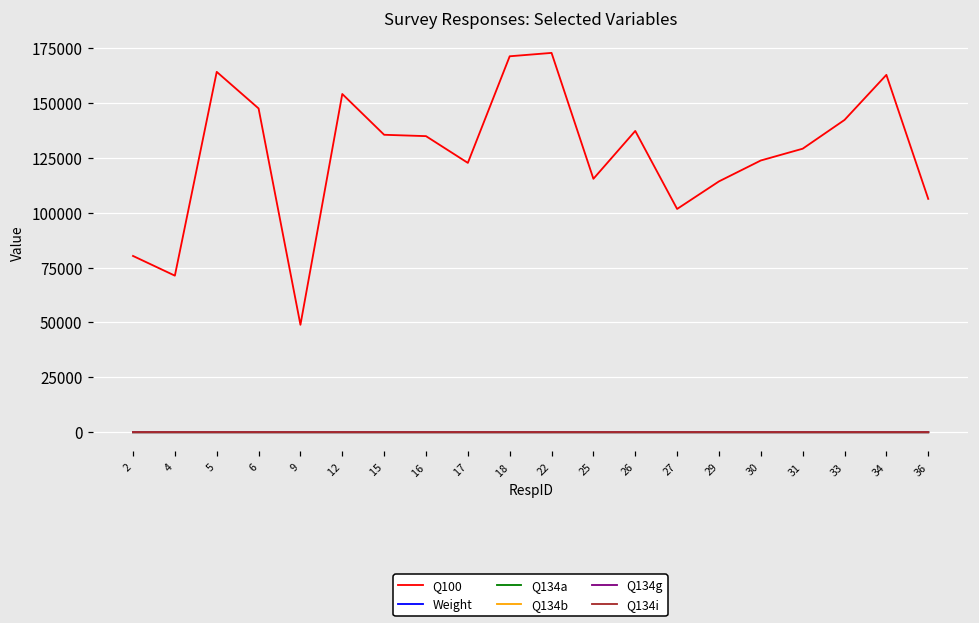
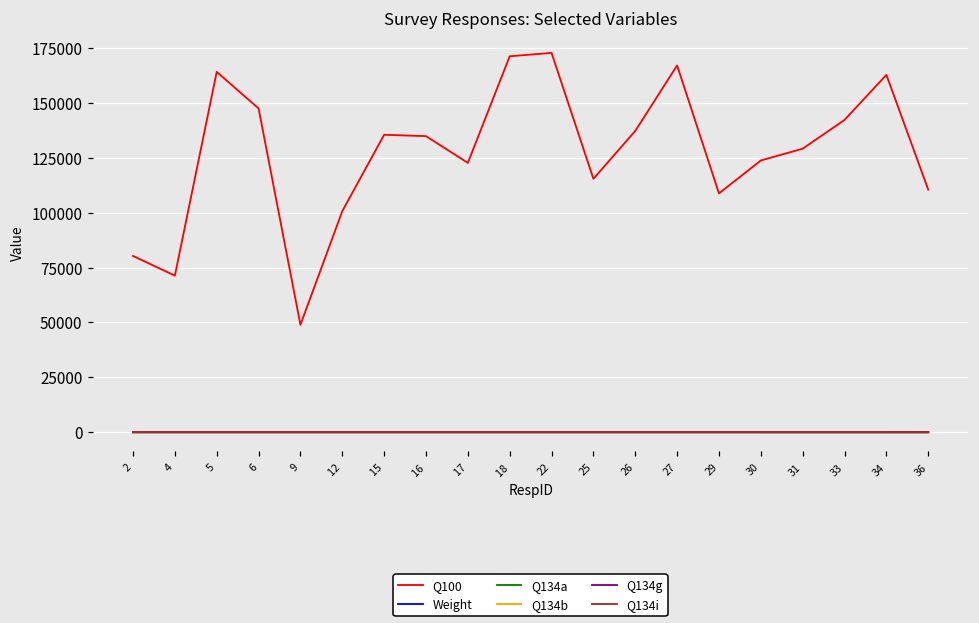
Q100, 12: 154000 -> 101000
Q100, 27: 102000 -> 167000
Q100, 29: 114000 -> 109000
Q100, 36: 106000 -> 110000
